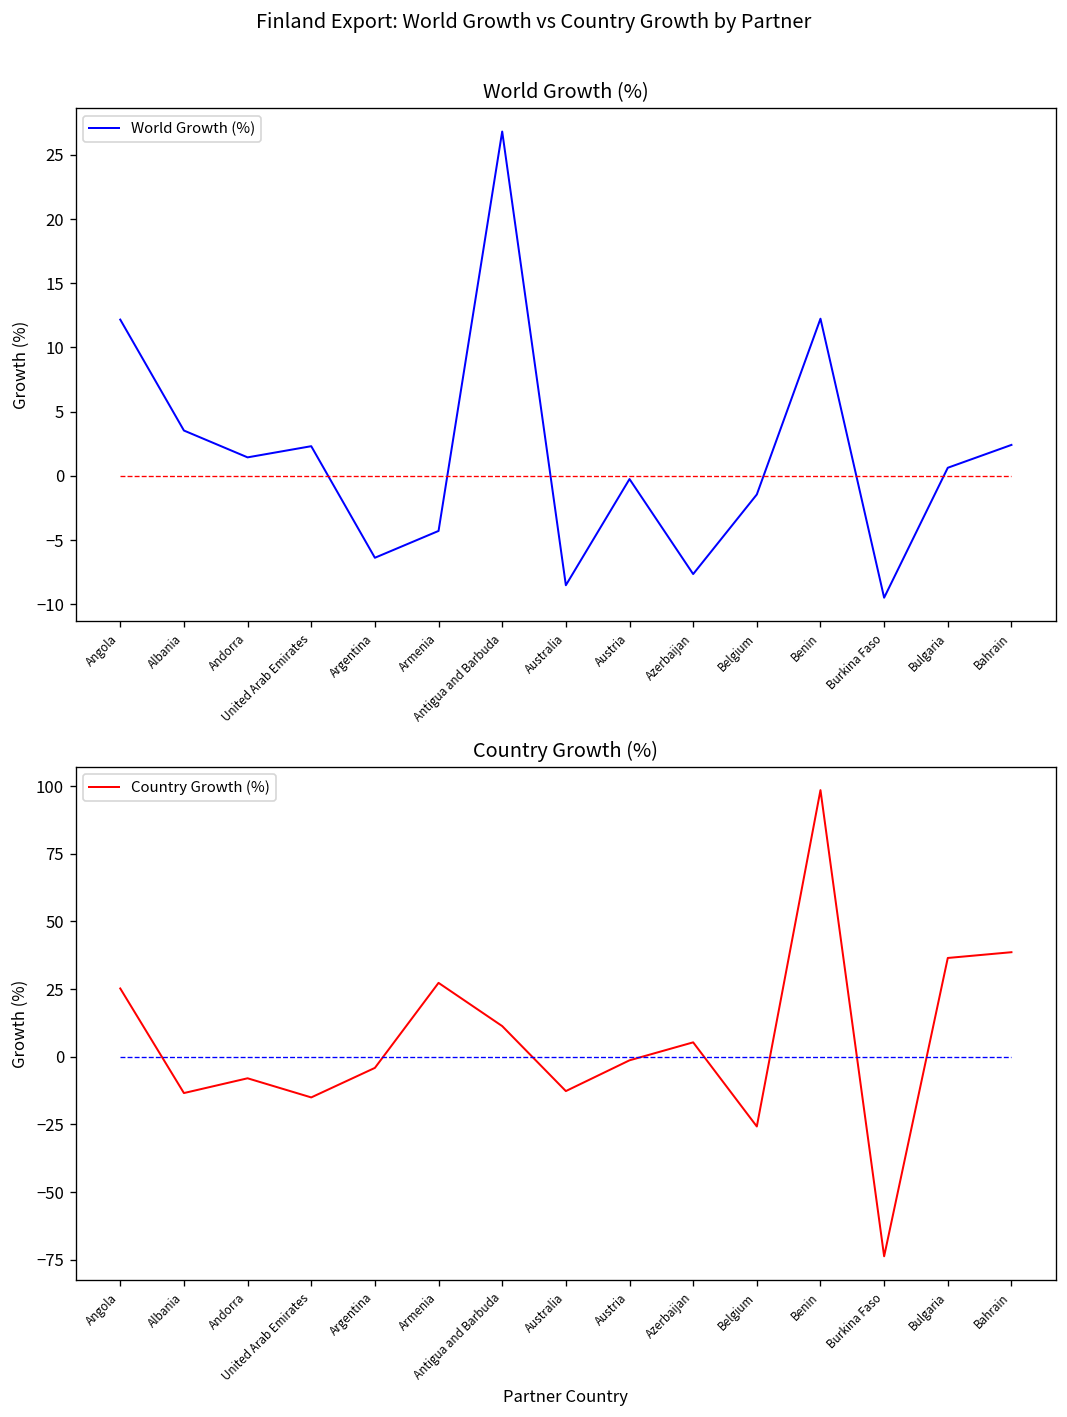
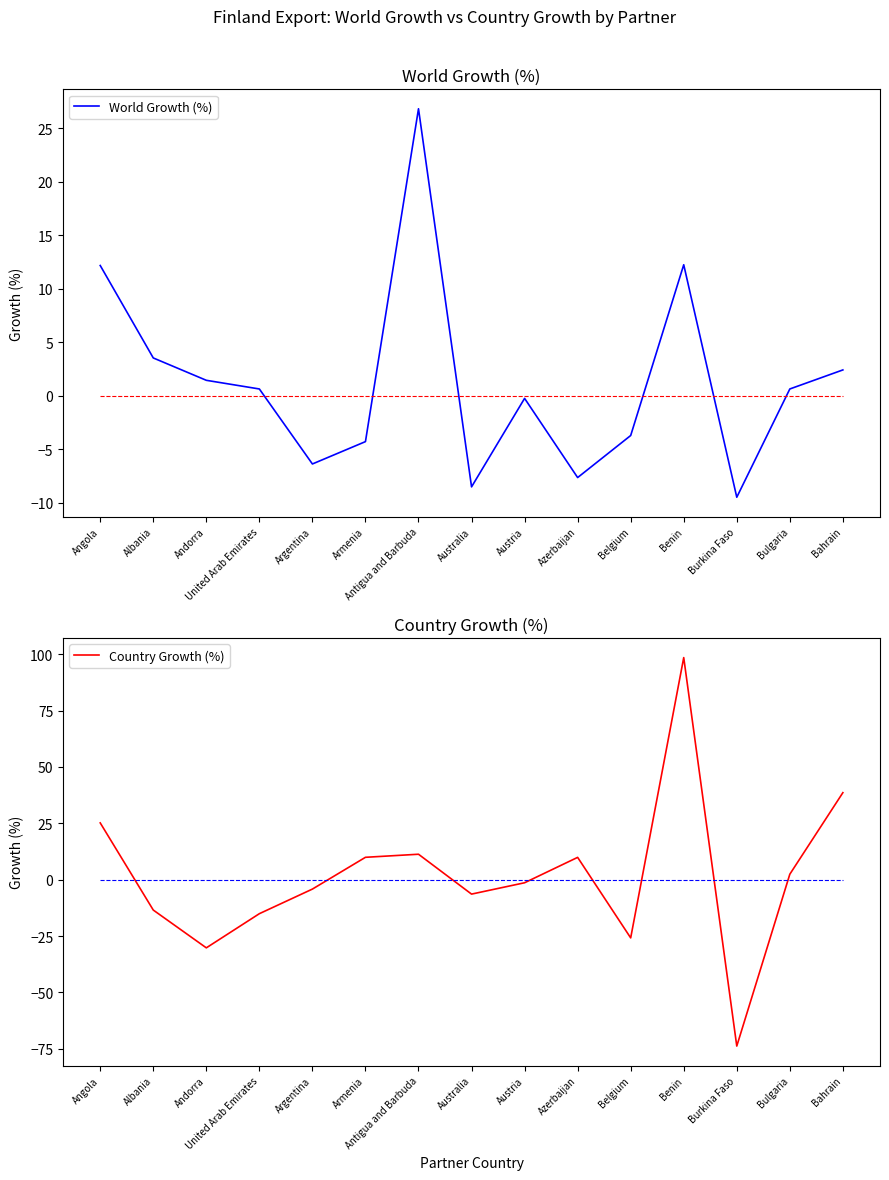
World Growth (%), World Growth (%), United Arab Emirates: 2.3 -> 0.6
World Growth (%), World Growth (%), Belgium: -1.5 -> -3.7
Country Growth (%), Country Growth (%), Andorra: -8 -> -30
Country Growth (%), Country Growth (%), Armenia: 27 -> 10
Country Growth (%), Country Growth (%), Australia: -13 -> -6
Country Growth (%), Country Growth (%), Azerbaijan: 5 -> 10
Country Growth (%), Country Growth (%), Bulgaria: 36 -> 2
